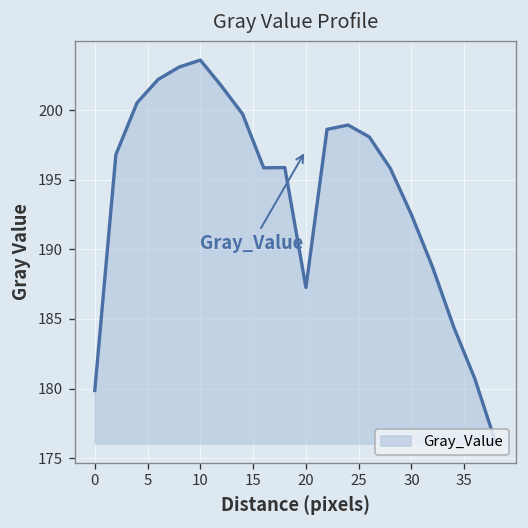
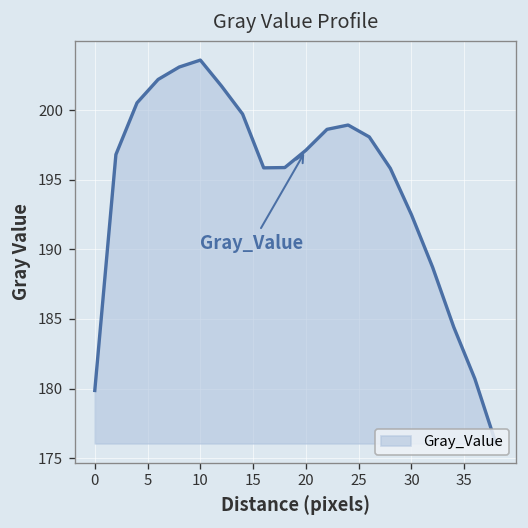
20: 187.3 -> 197.1
